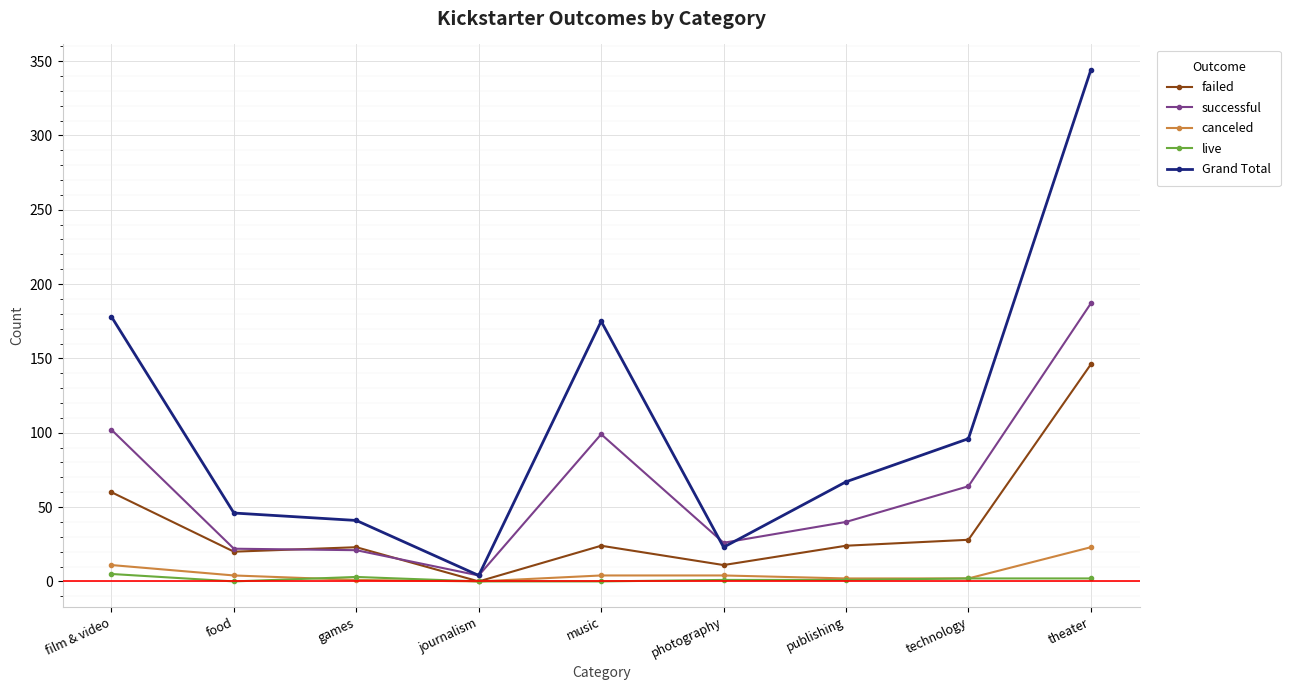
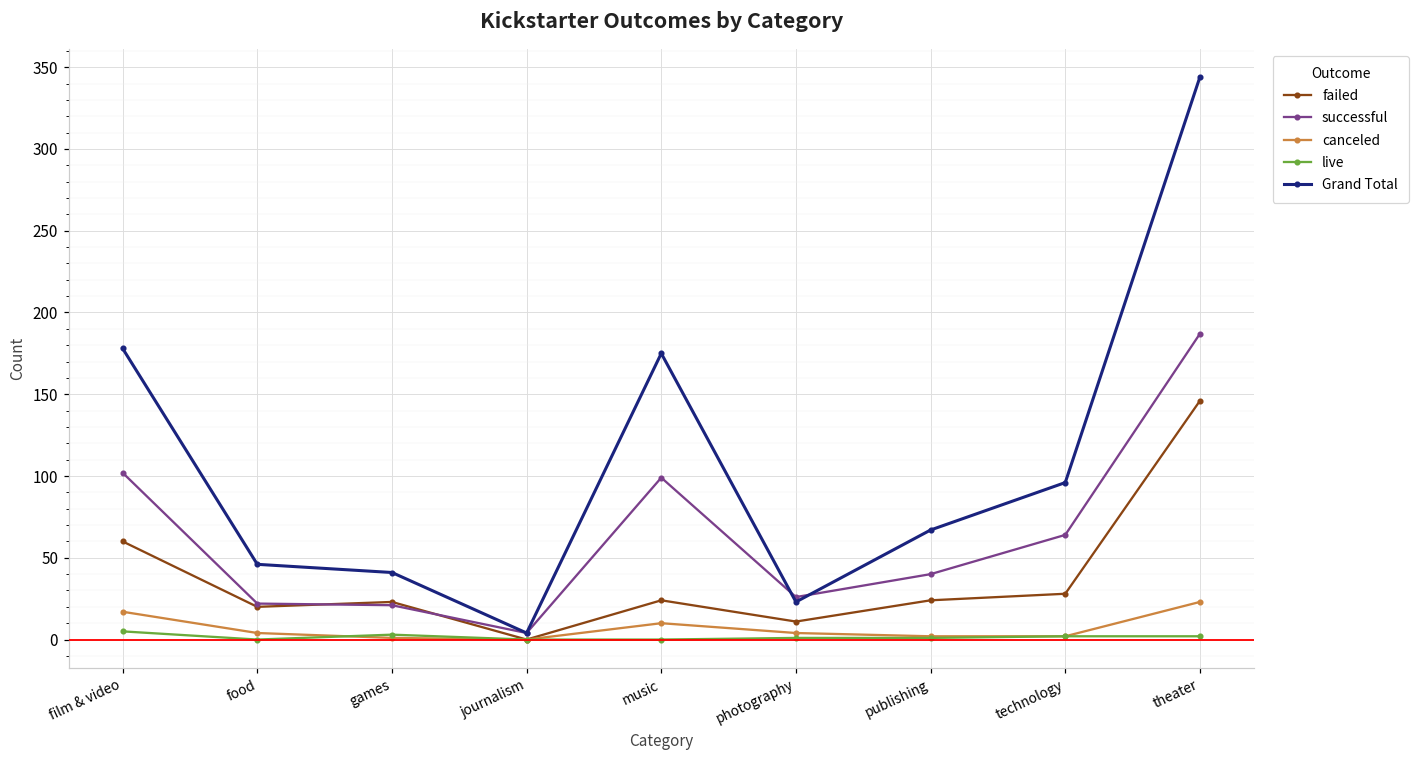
canceled, film & video: 11 -> 17
canceled, music: 4 -> 10
